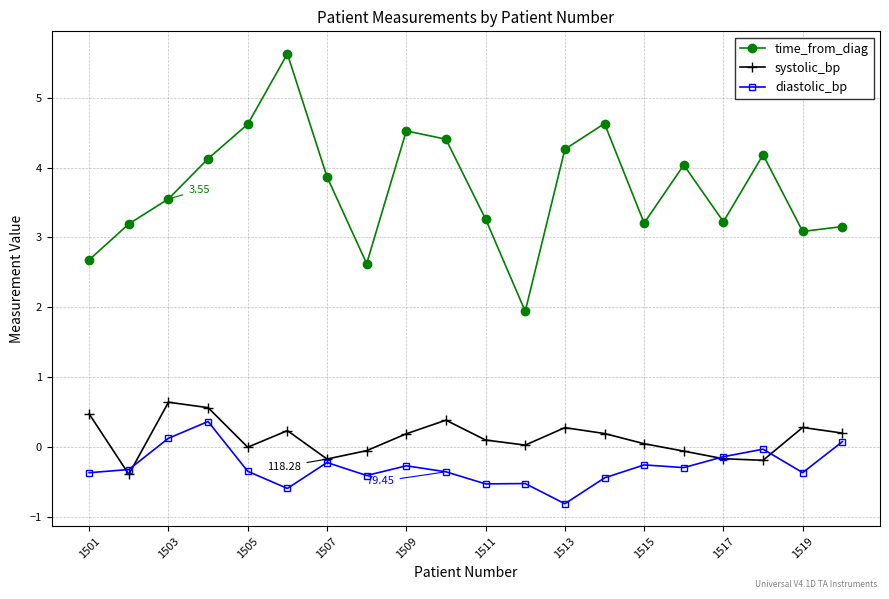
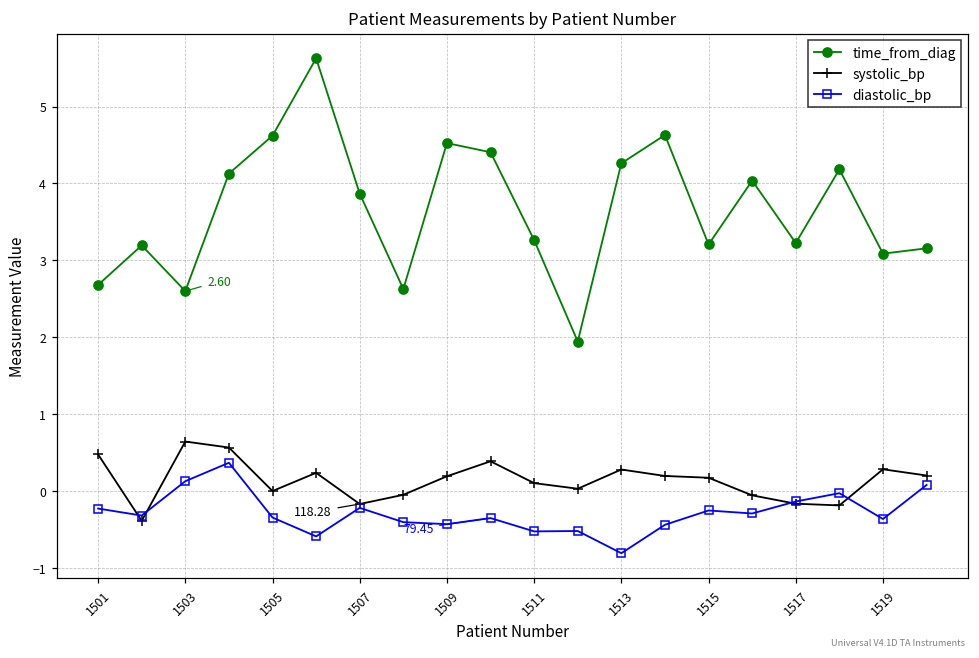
diastolic_bp, 1501: -0.4 -> -0.2
time_from_diag, 1503: 3.55 -> 2.60
diastolic_bp, 1509: -0.3 -> -0.4
systolic_bp, 1515: 0.0 -> 0.2
